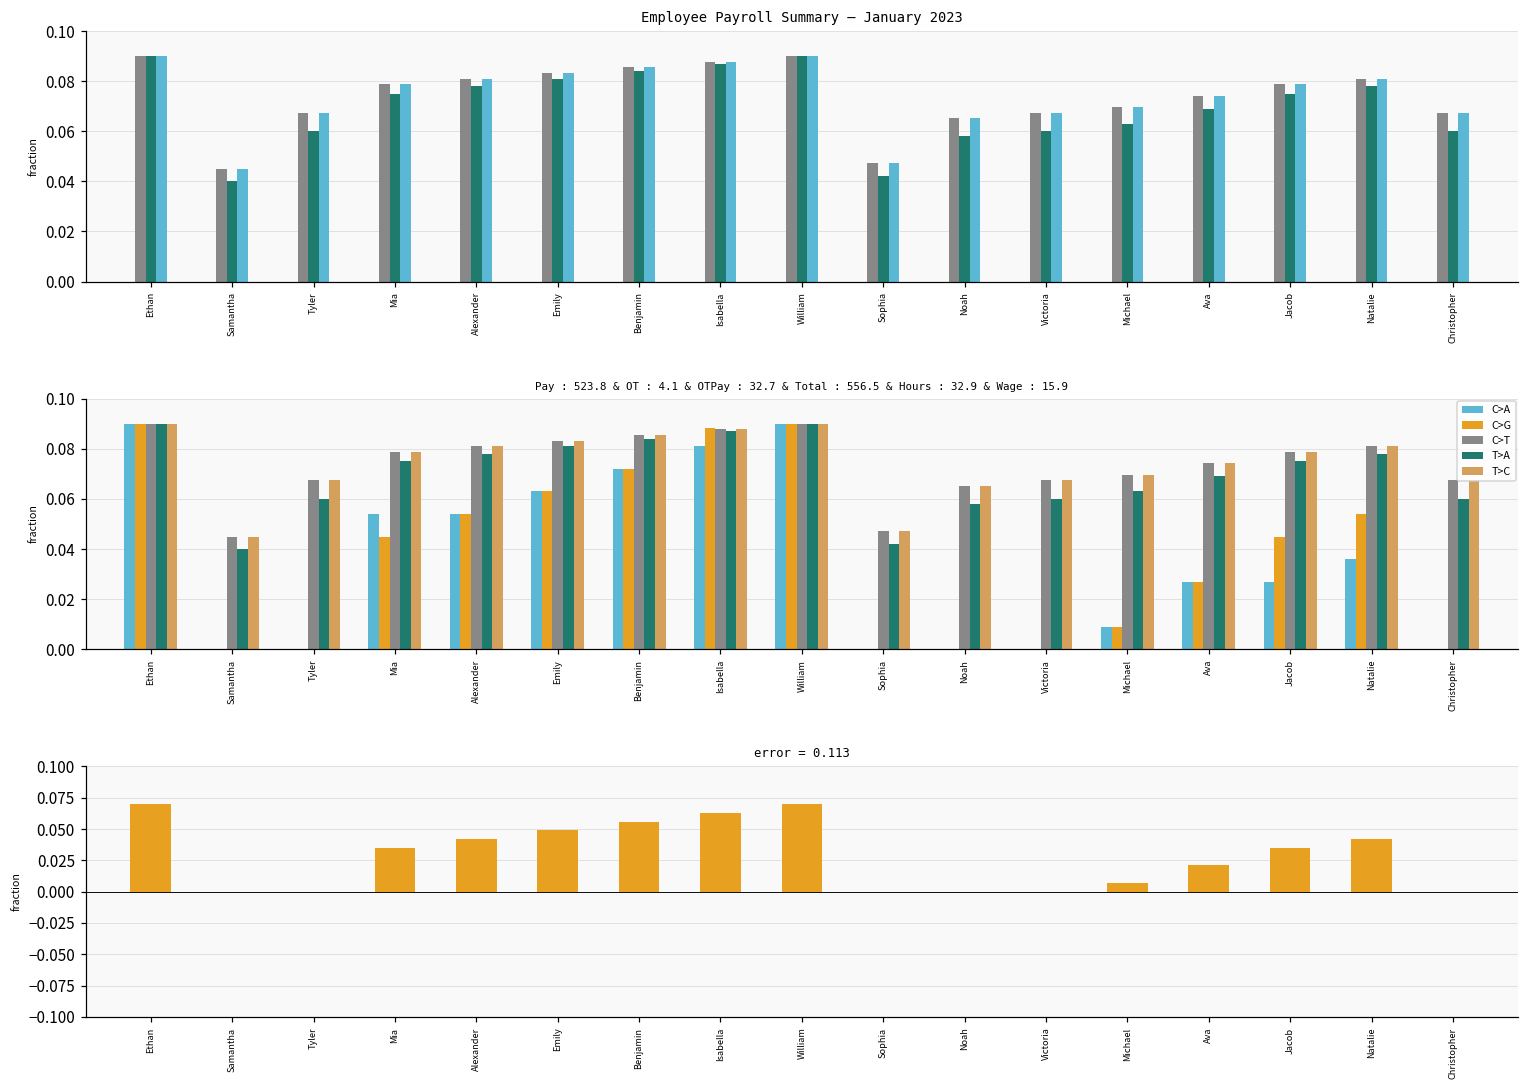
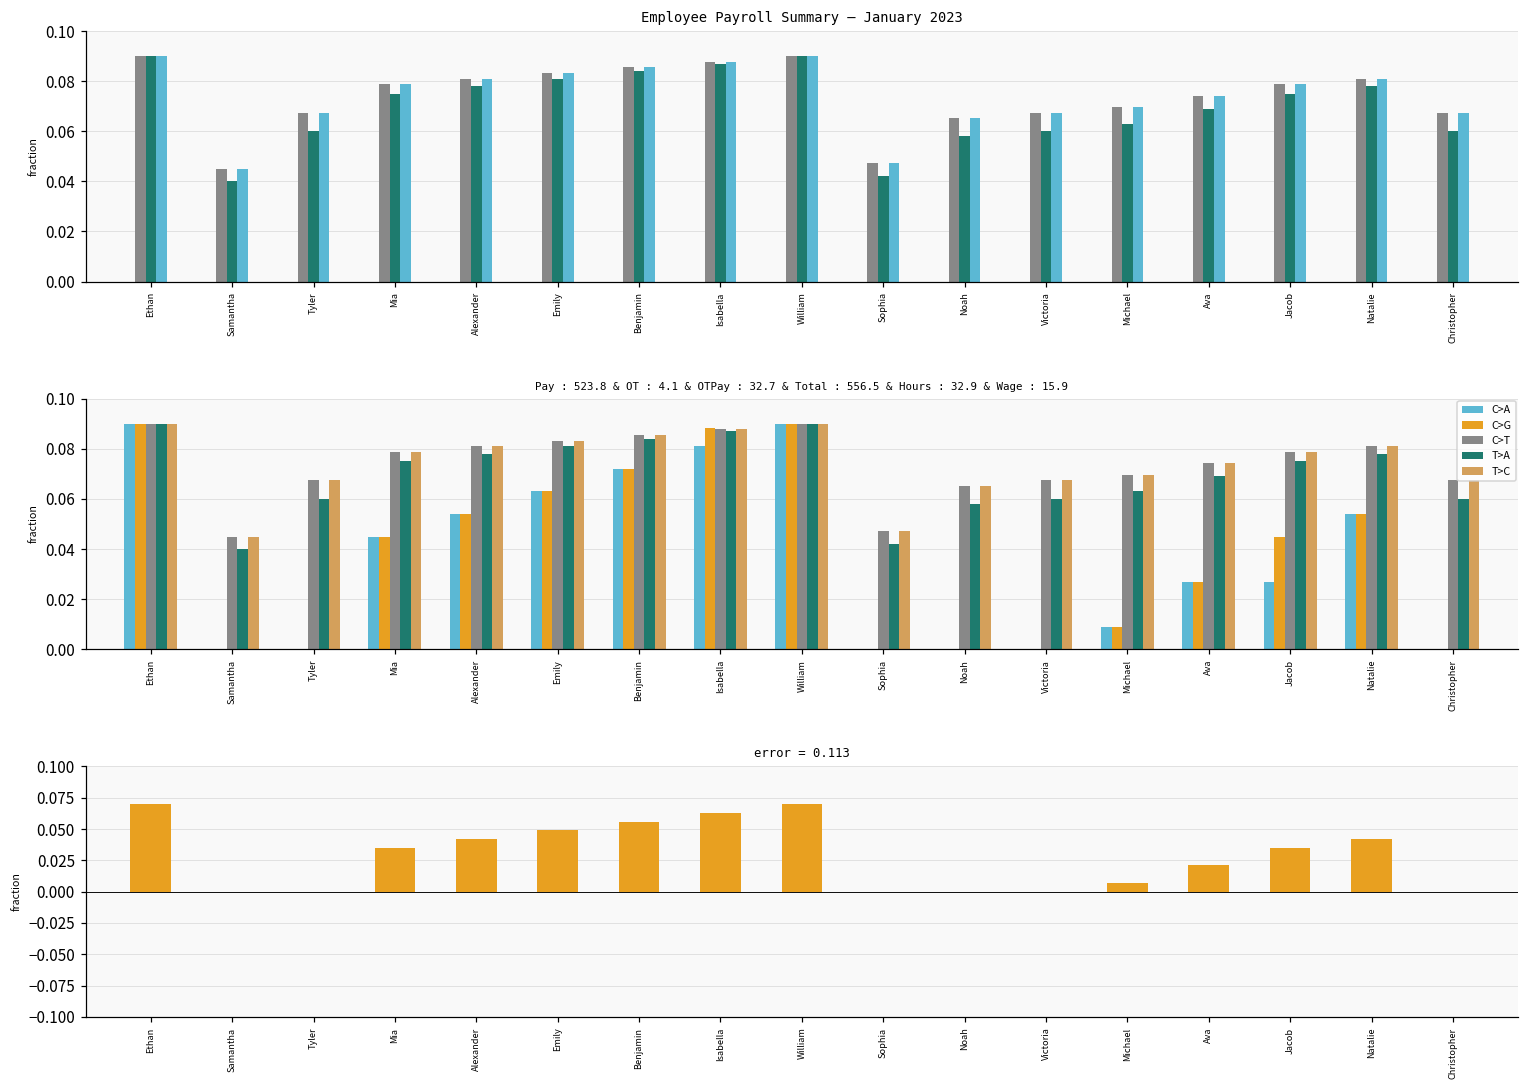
Pay : 523.8 & OT : 4.1 & OTPay : 32.7 & Total : 556.5 & Hours : 32.9 & Wage : 15.9, C>A, Mia: 0.054 -> 0.045
Pay : 523.8 & OT : 4.1 & OTPay : 32.7 & Total : 556.5 & Hours : 32.9 & Wage : 15.9, C>A, Natalie: 0.036 -> 0.054
